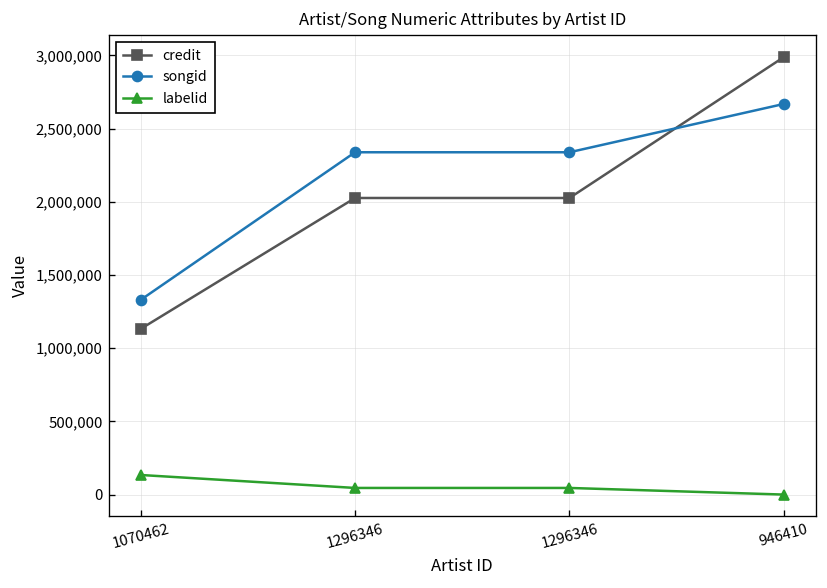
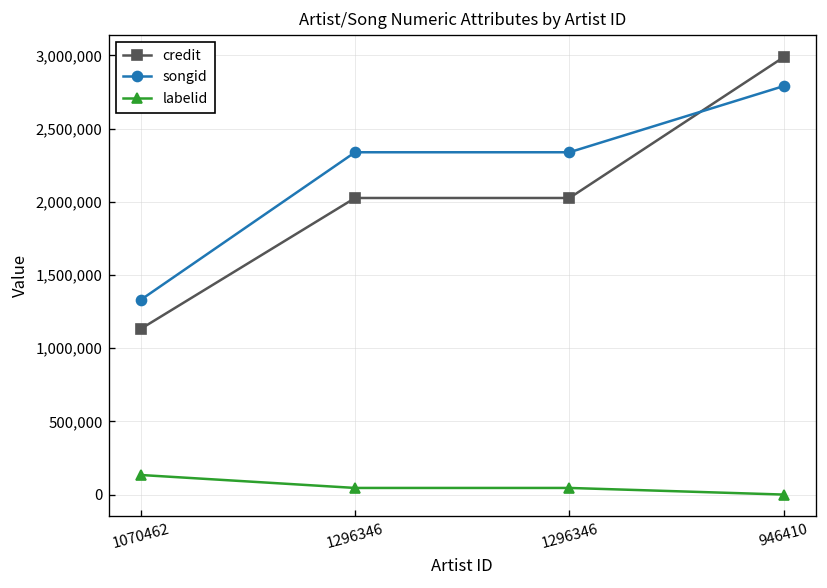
songid, 946410: 2,670,000 -> 2,790,000
